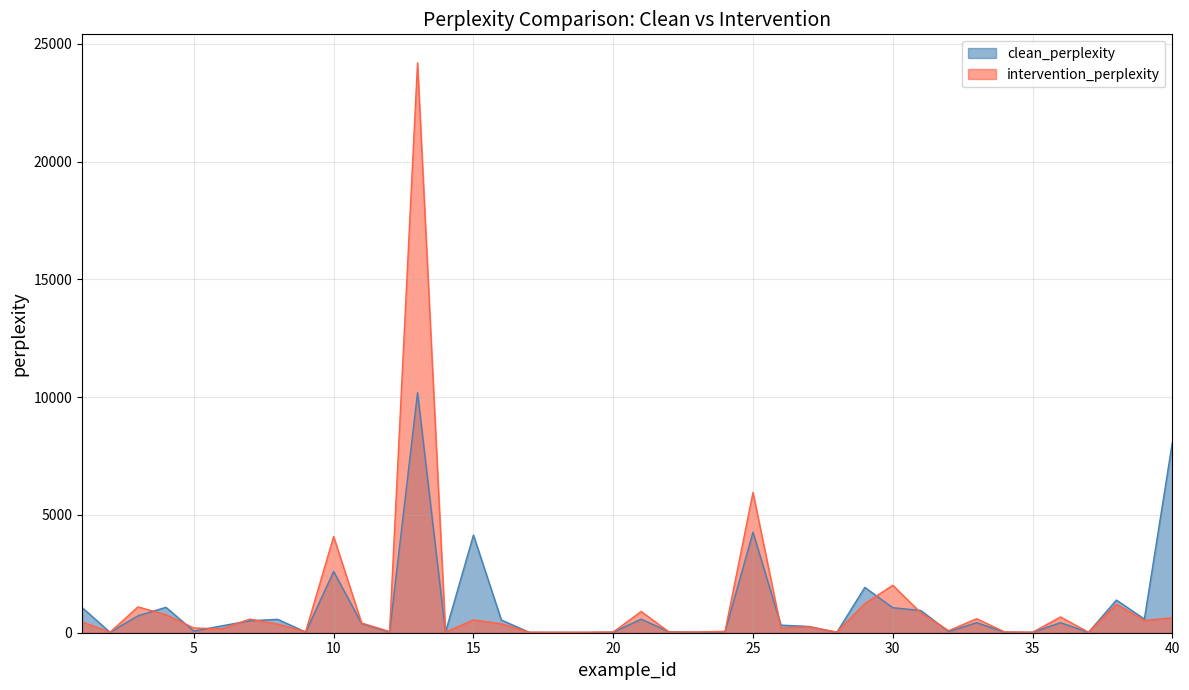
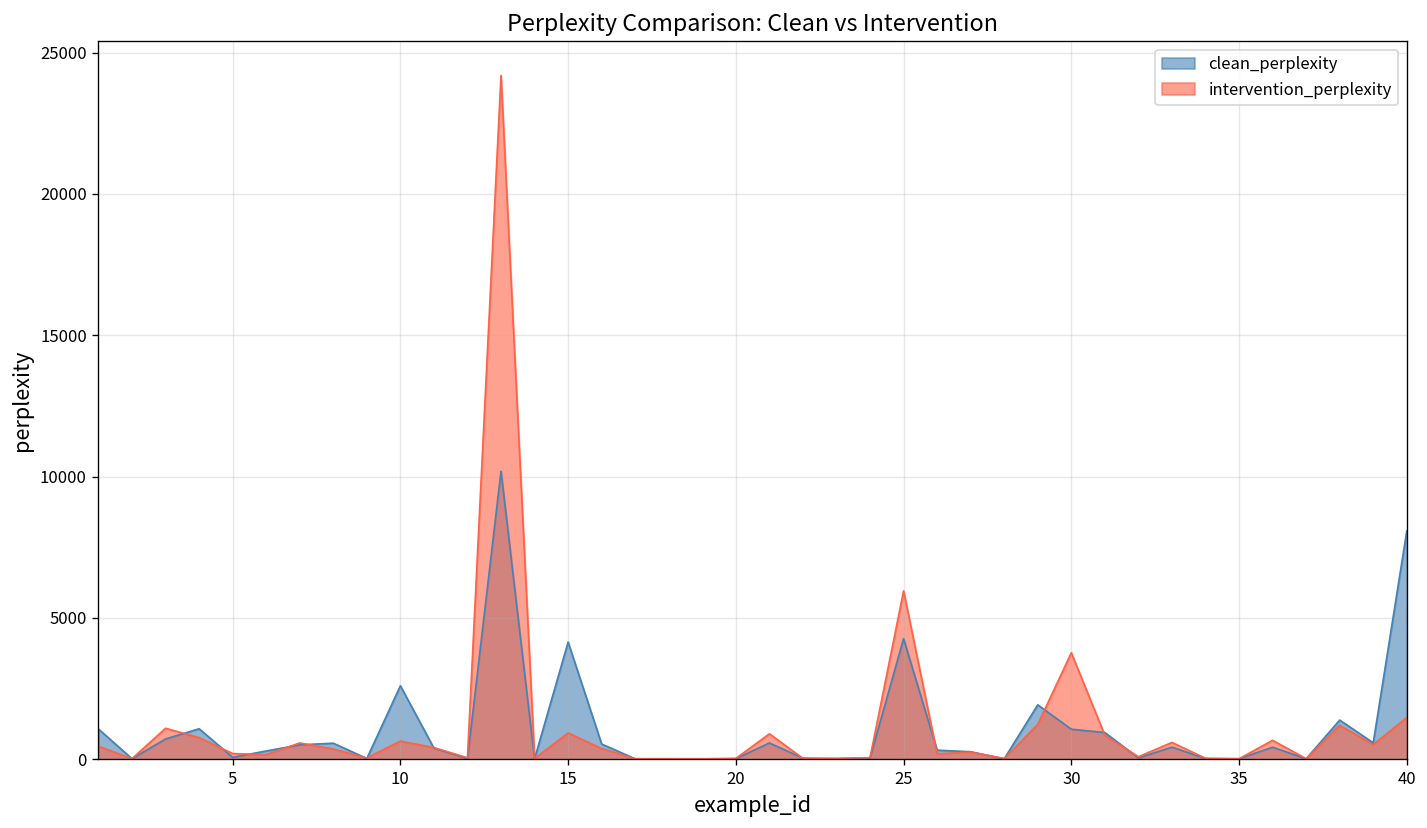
intervention_perplexity, 10: 4100 -> 600
intervention_perplexity, 15: 500 -> 900
intervention_perplexity, 30: 2000 -> 3800
intervention_perplexity, 40: 600 -> 1500
